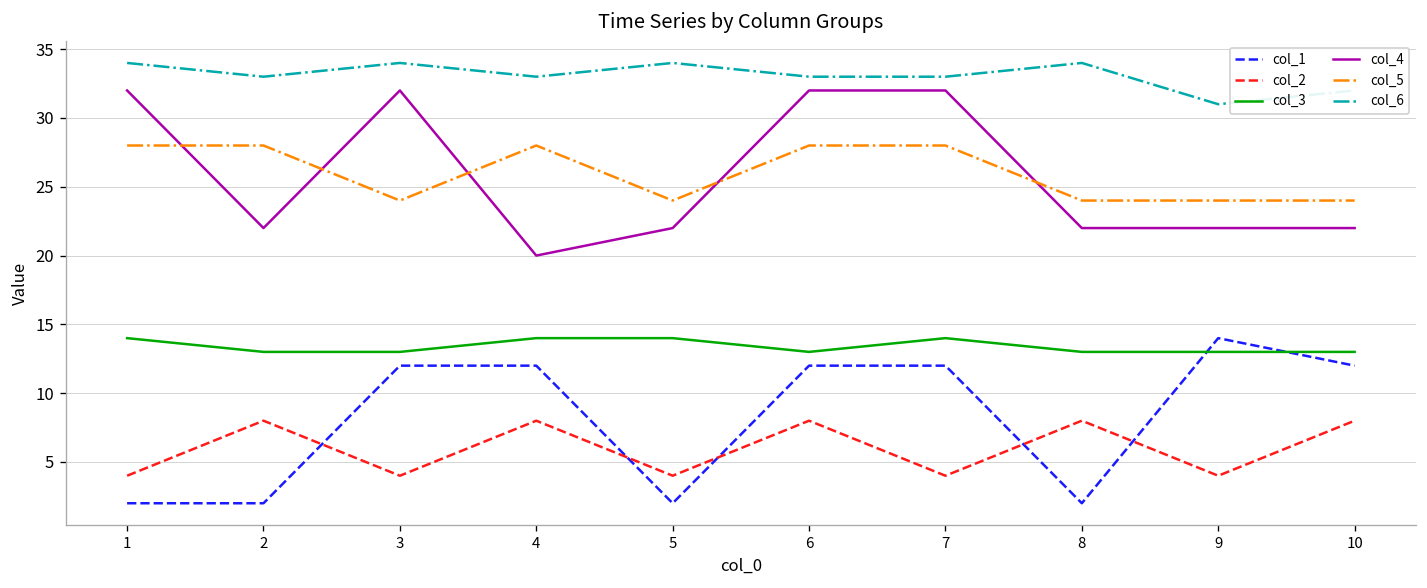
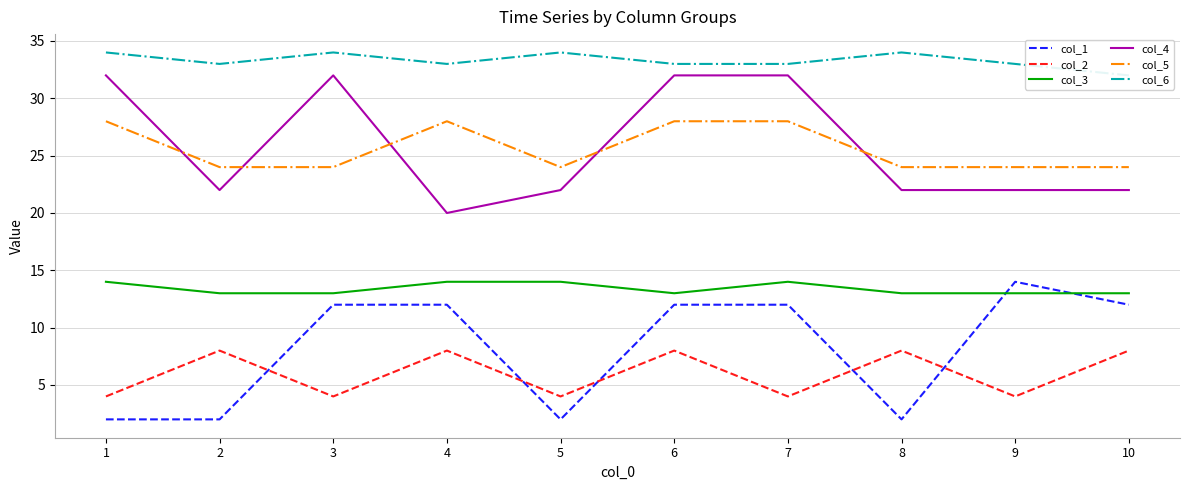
col_5, 2: 28 -> 24
col_6, 9: 31 -> 33
